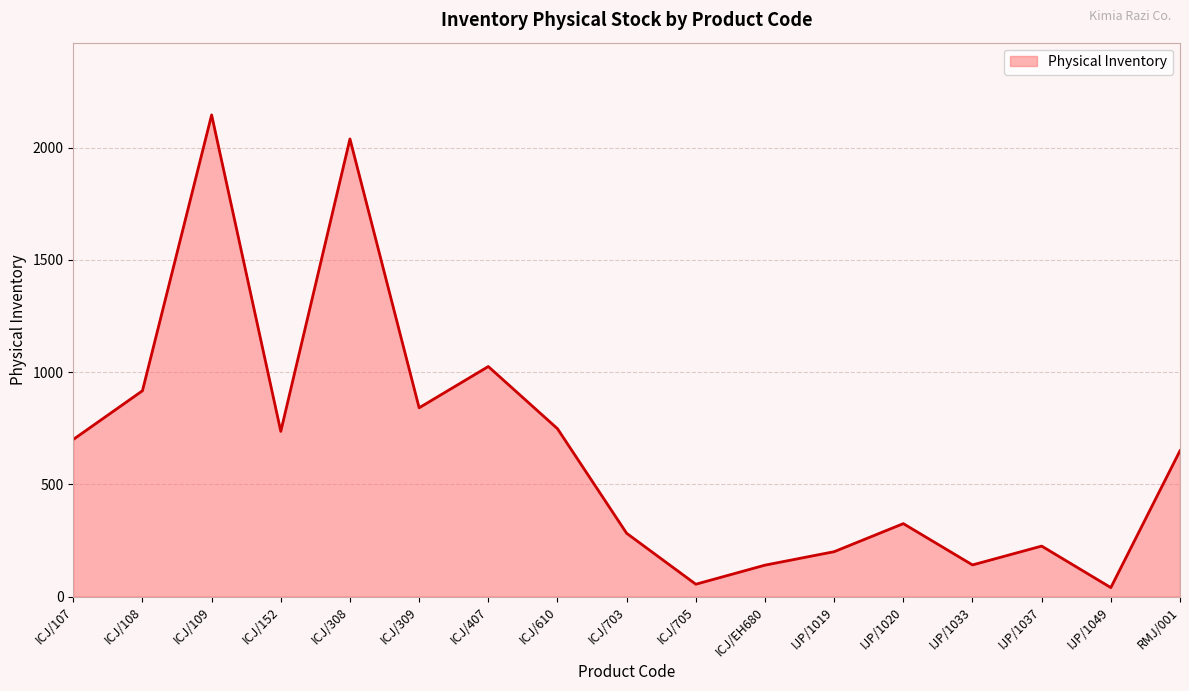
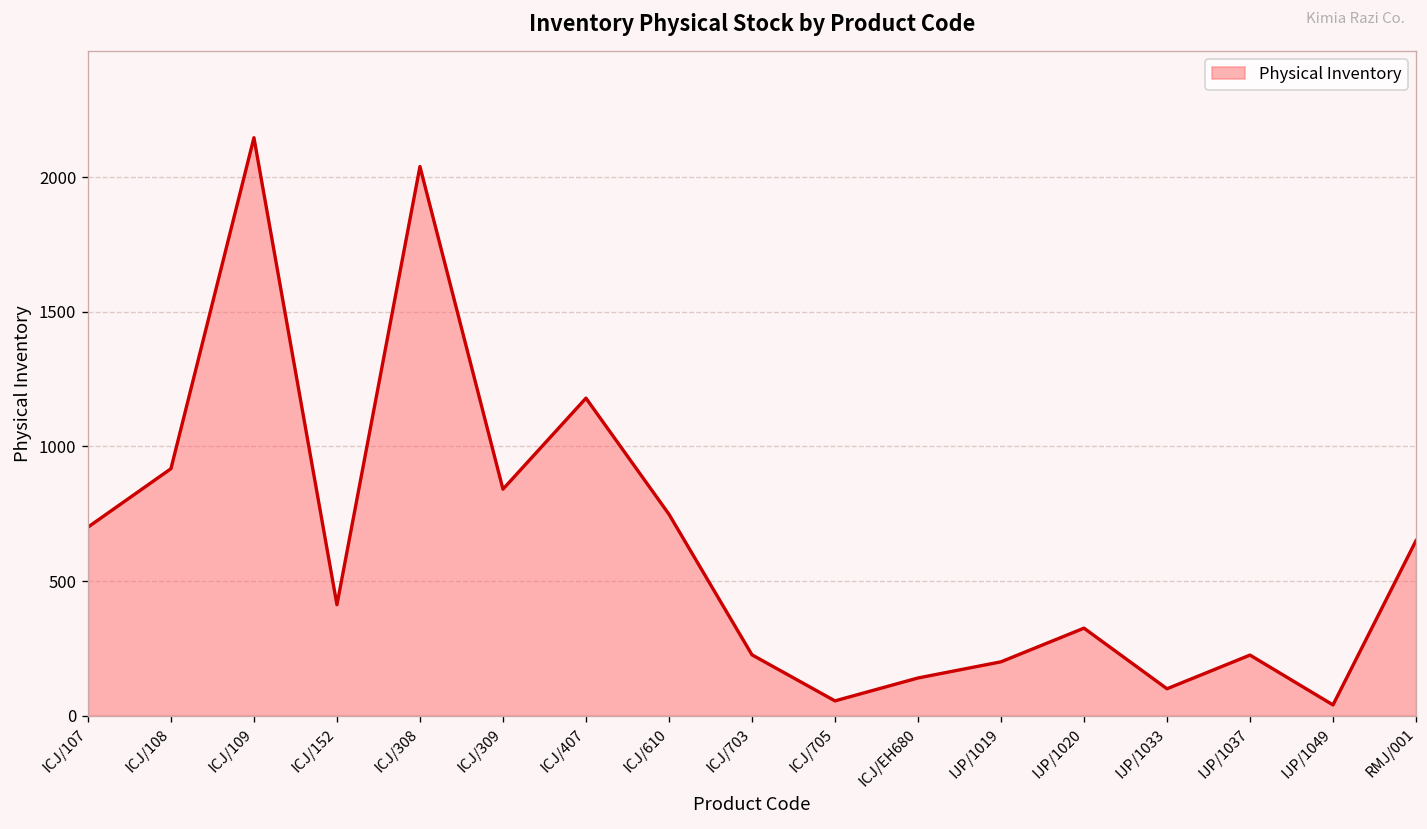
ICJ/152: 740 -> 410
ICJ/407: 1030 -> 1180
ICJ/703: 280 -> 230
IJP/1033: 140 -> 100
